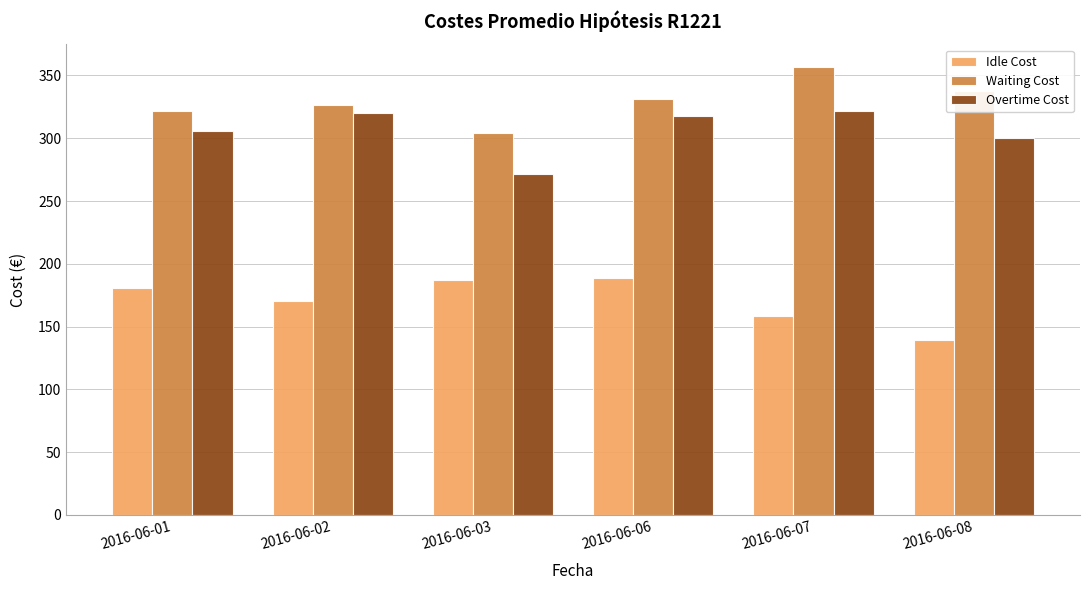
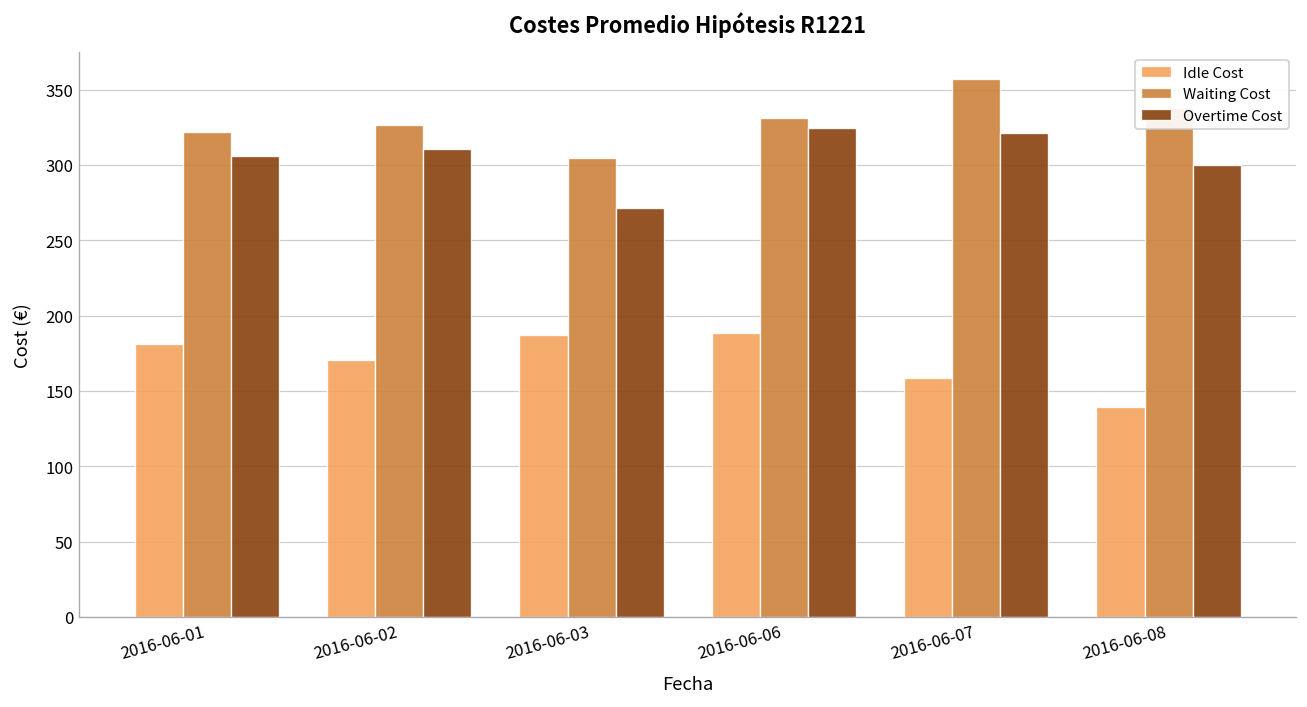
Overtime Cost, 2016-06-02: 320 -> 311
Overtime Cost, 2016-06-06: 318 -> 325
